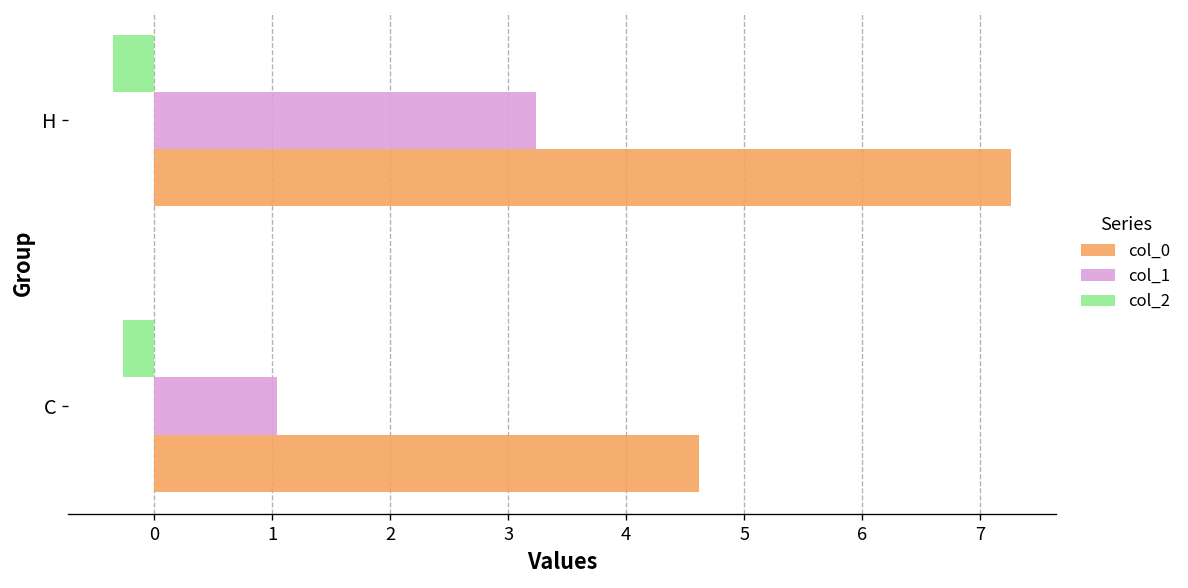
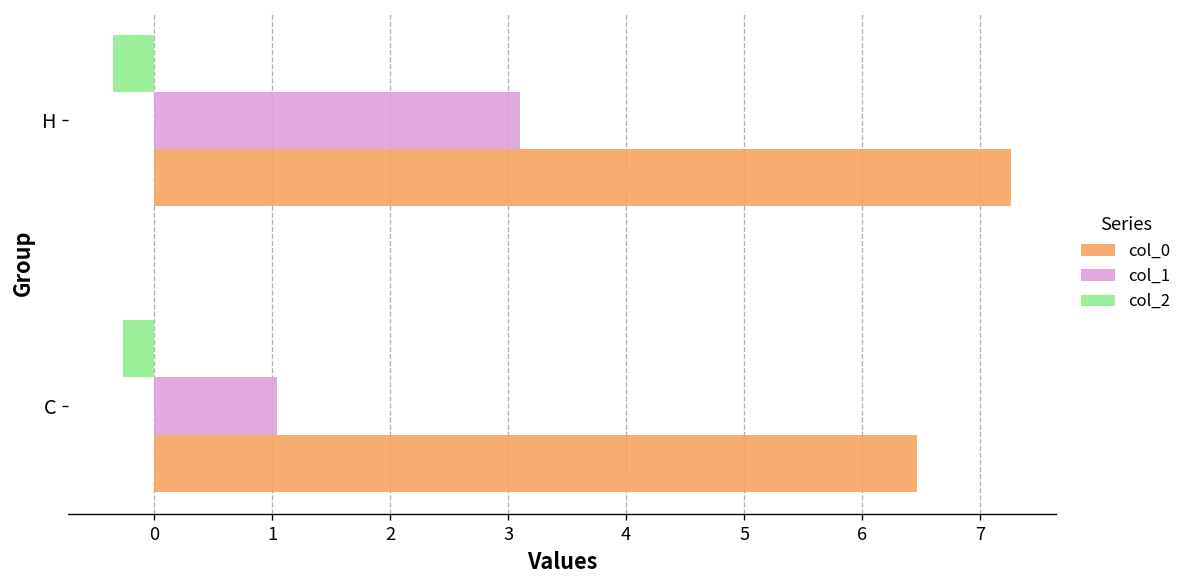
col_1, H: 3.2 -> 3.1
col_0, C: 4.6 -> 6.5
